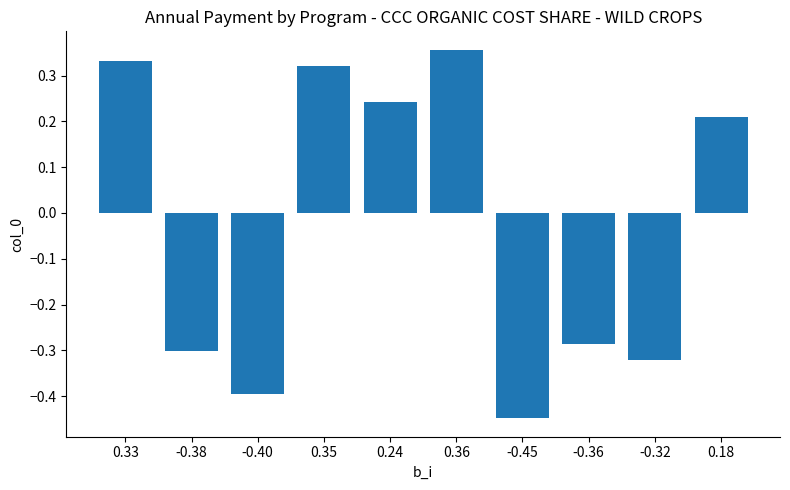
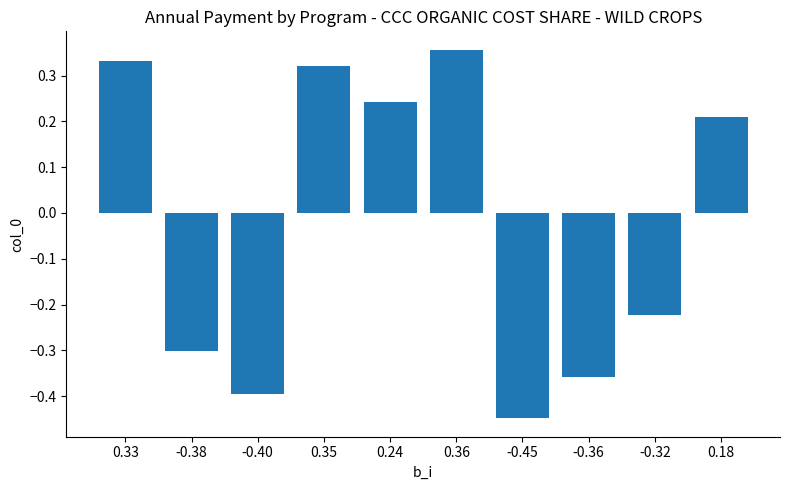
-0.36: -0.29 -> -0.36
-0.32: -0.32 -> -0.22
